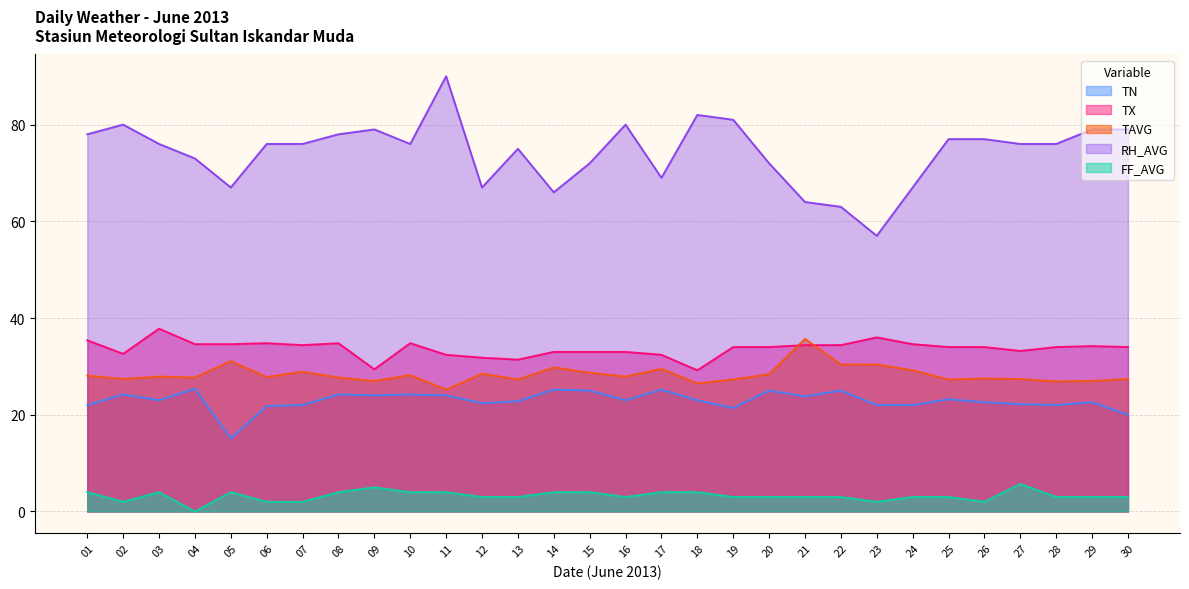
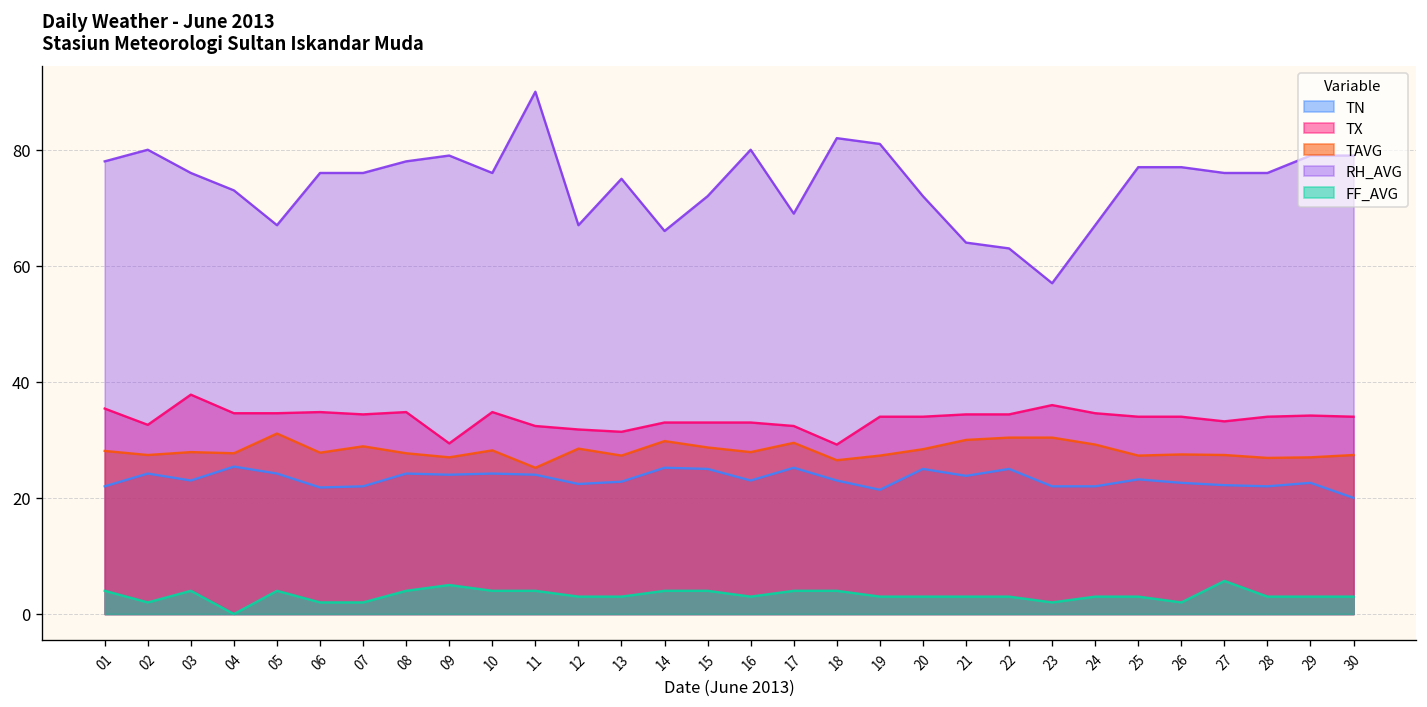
TN, 05: 15 -> 24
TAVG, 21: 36 -> 30
